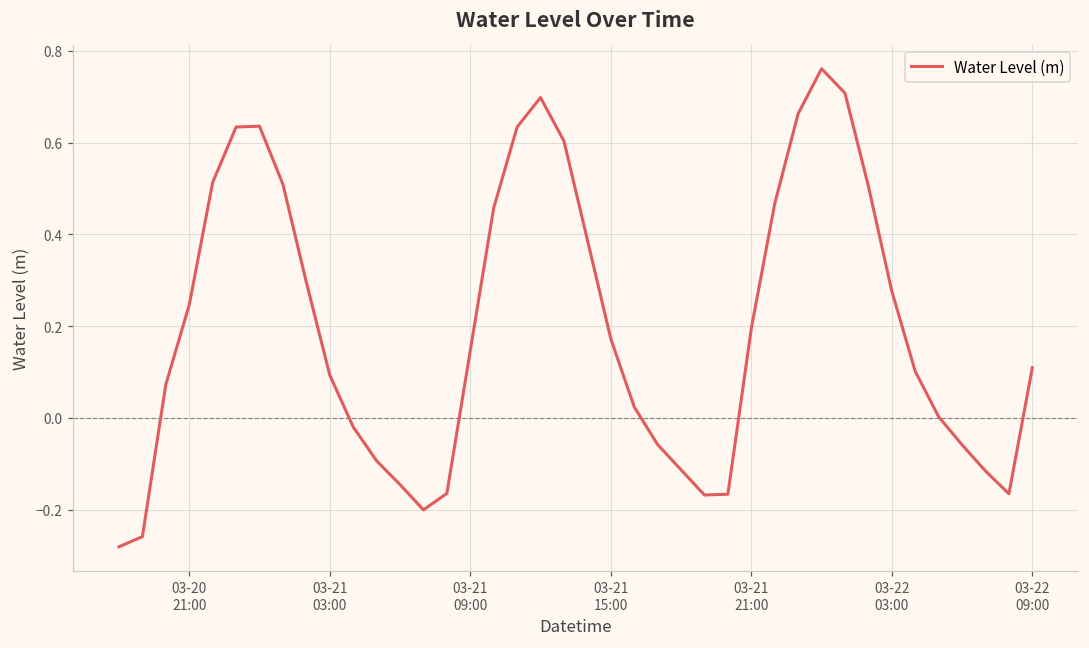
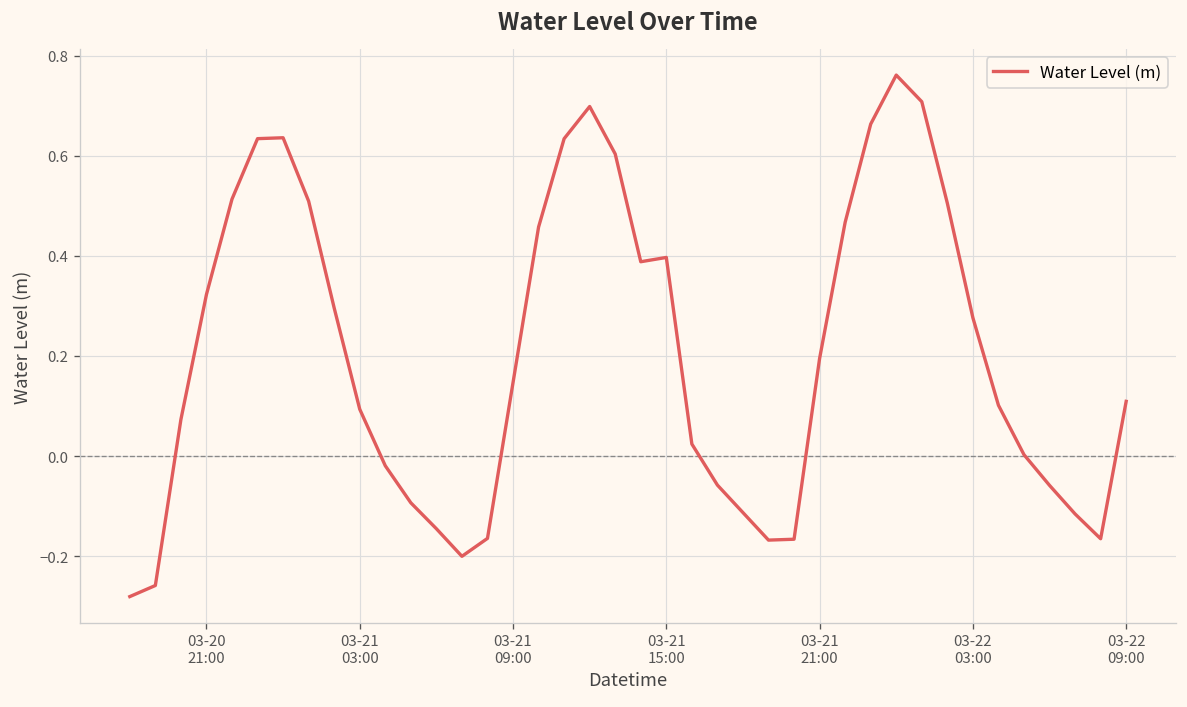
03-20 21:00: 0.25 -> 0.32
03-21 15:00: 0.17 -> 0.40
